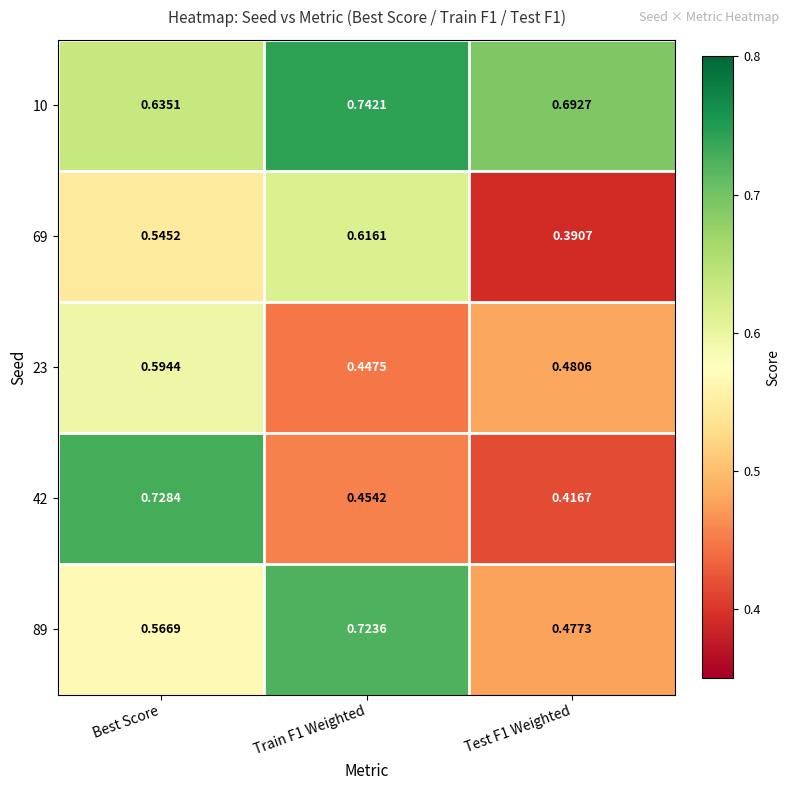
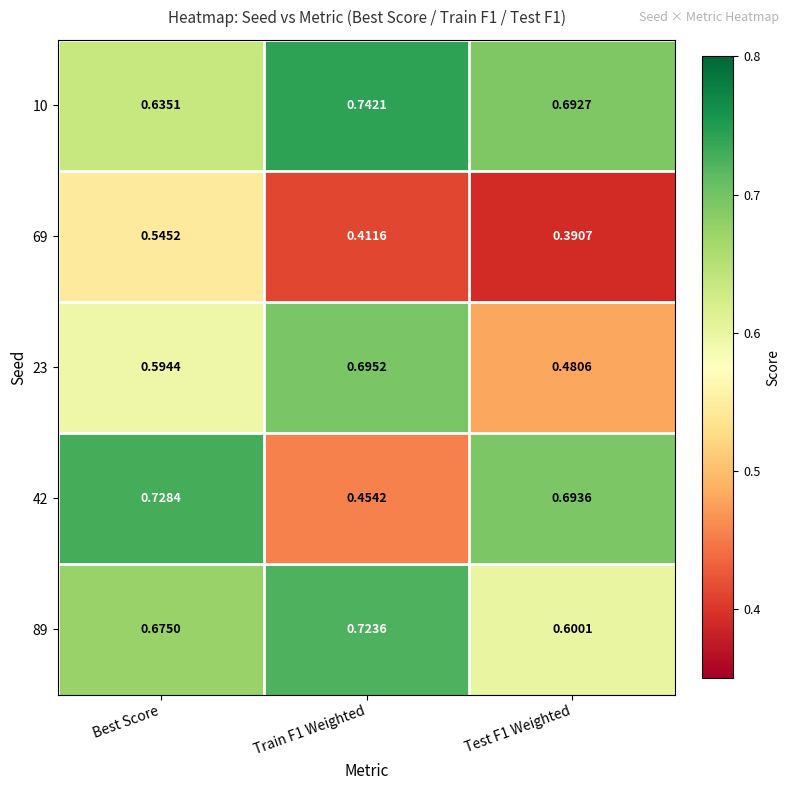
69, Train F1 Weighted: 0.6161 -> 0.4116
23, Train F1 Weighted: 0.4475 -> 0.6952
42, Test F1 Weighted: 0.4167 -> 0.6936
89, Best Score: 0.5669 -> 0.6750
89, Test F1 Weighted: 0.4773 -> 0.6001
